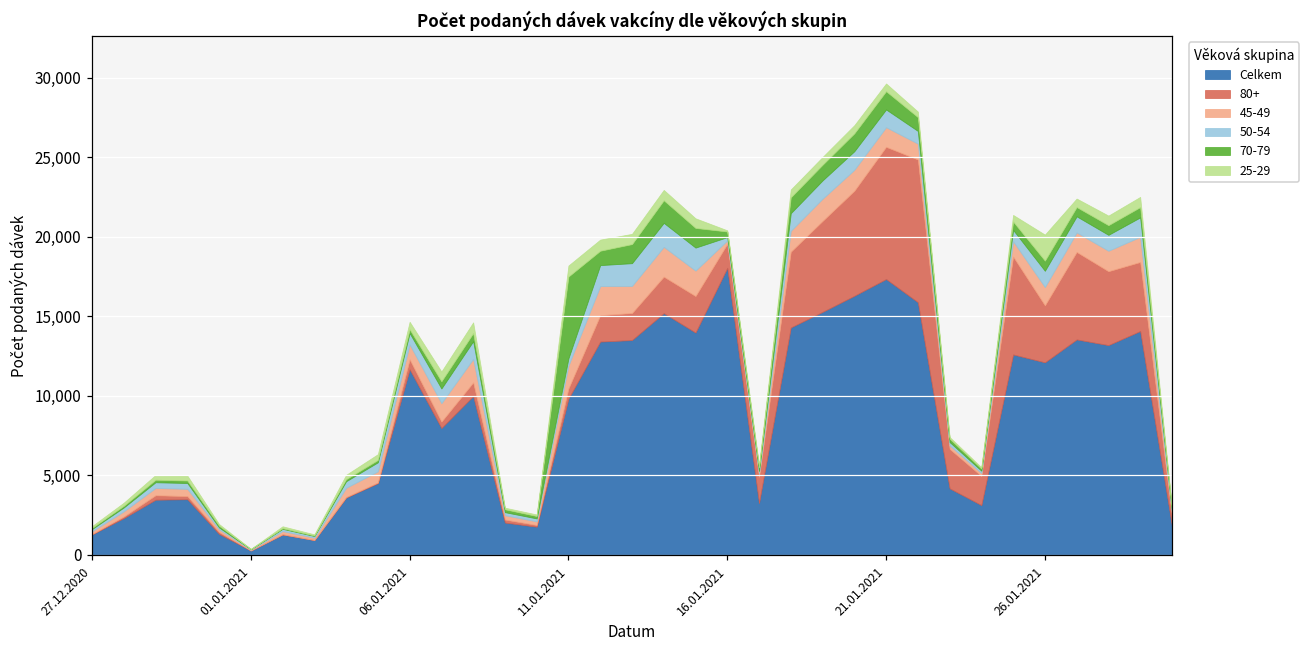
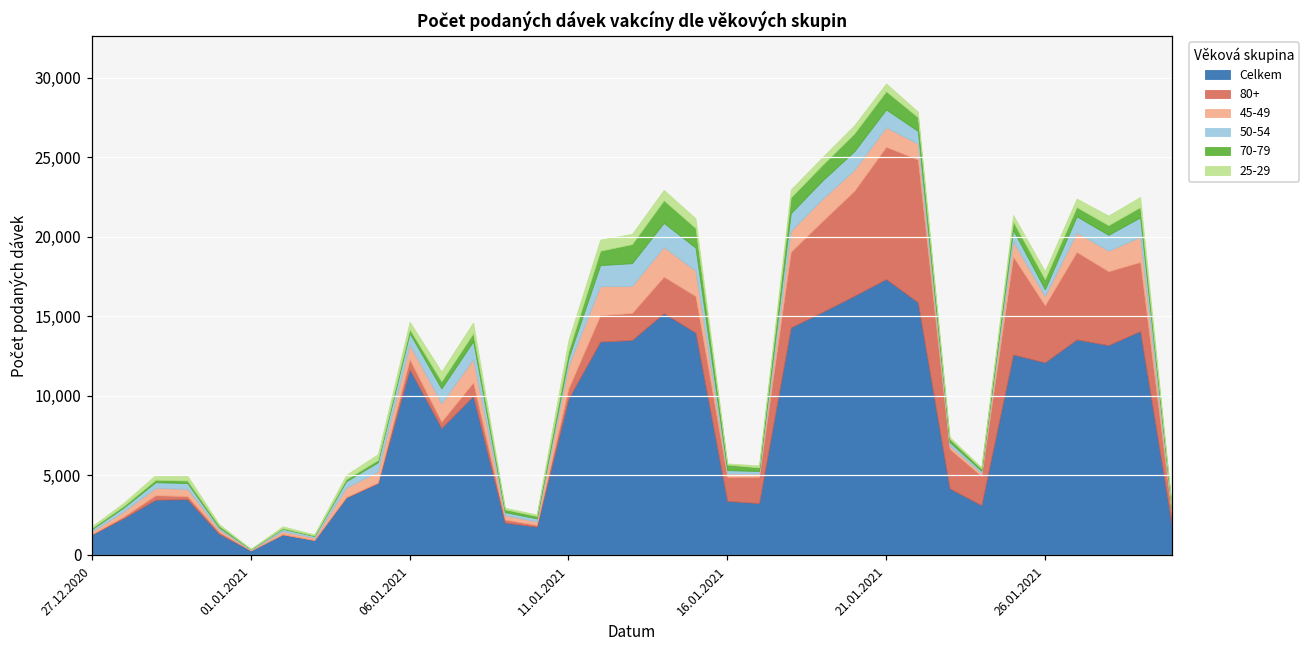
70-79, 11.01.2021: 5,100 -> 500
Celkem, 16.01.2021: 18,000 -> 3,400
45-49, 26.01.2021: 1,100 -> 600
50-54, 26.01.2021: 1,000 -> 400
25-29, 26.01.2021: 1,600 -> 500
